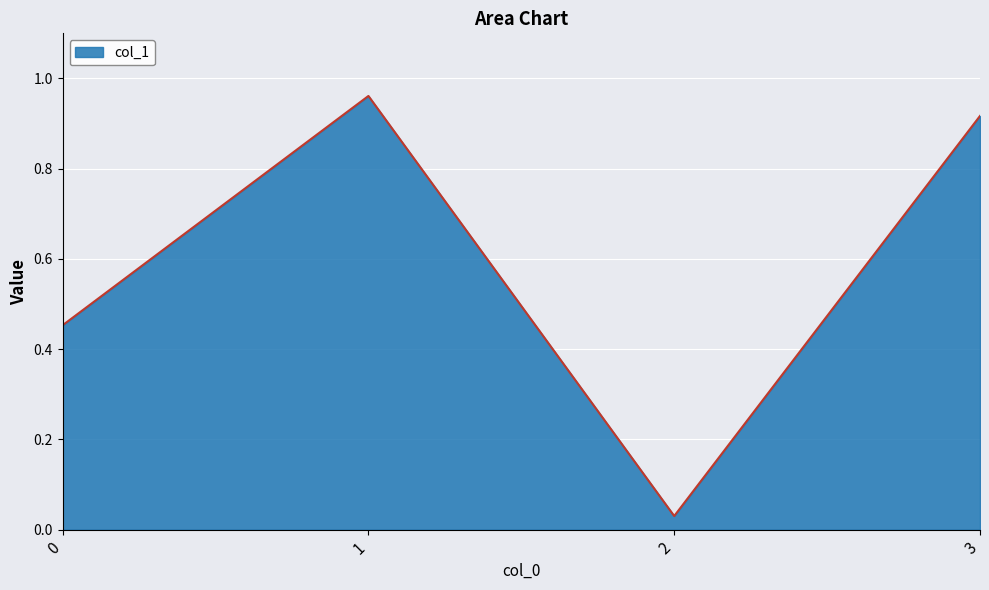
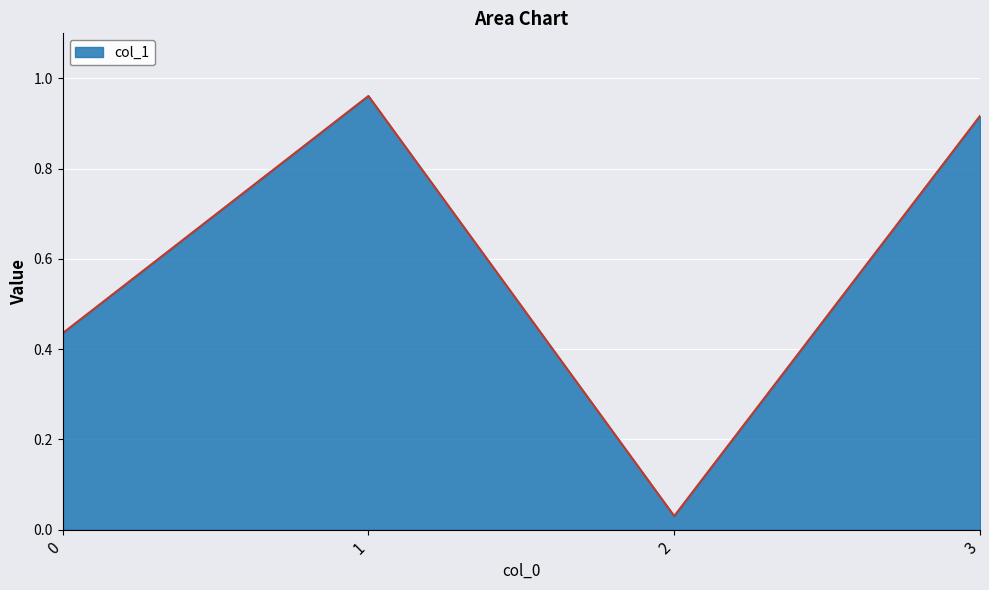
0: 0.45 -> 0.44
